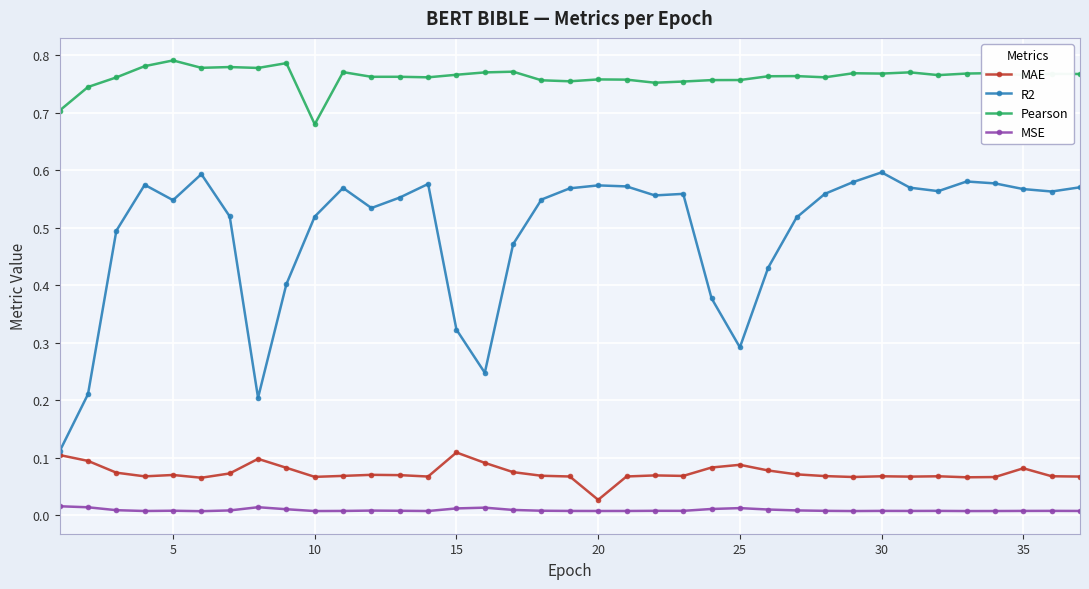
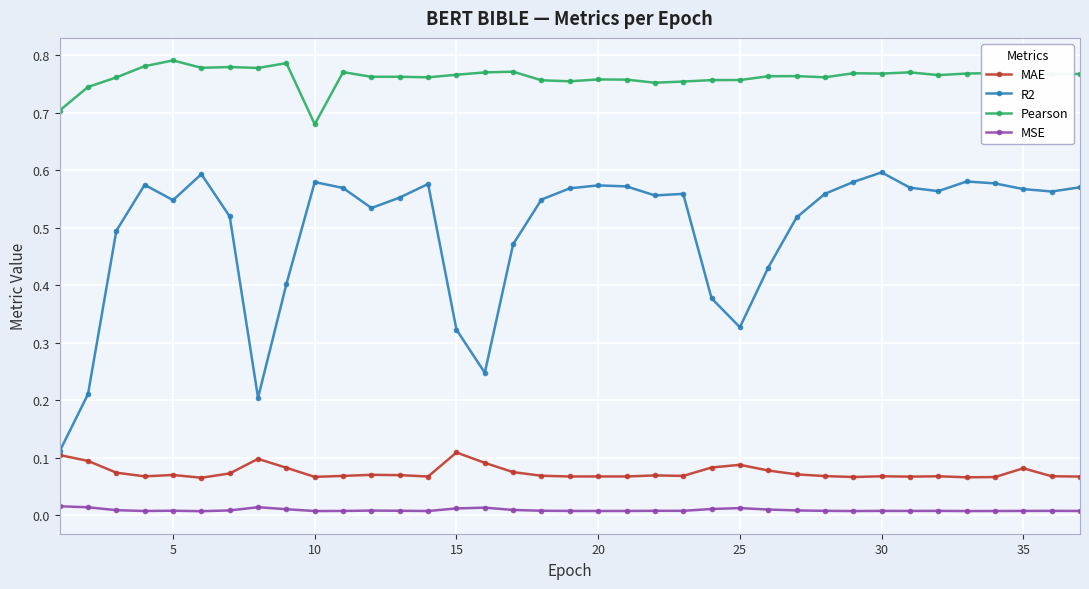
R2, 10: 0.52 -> 0.58
MAE, 20: 0.03 -> 0.07
R2, 25: 0.29 -> 0.33
